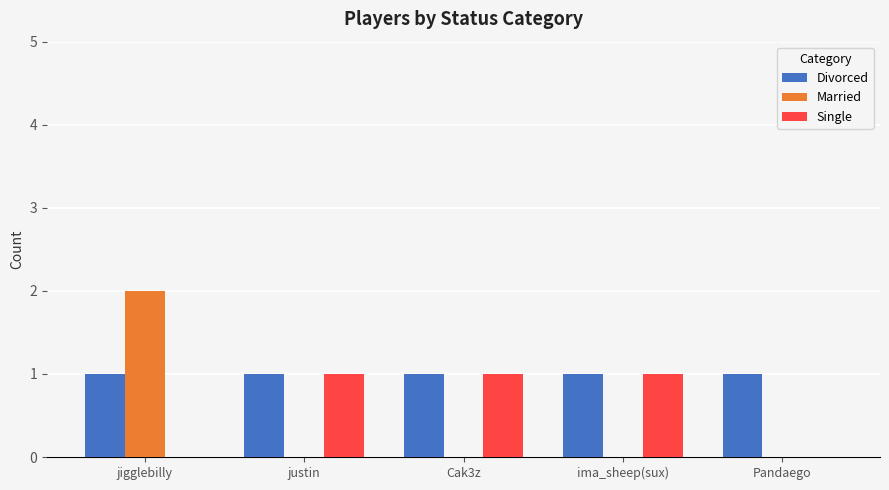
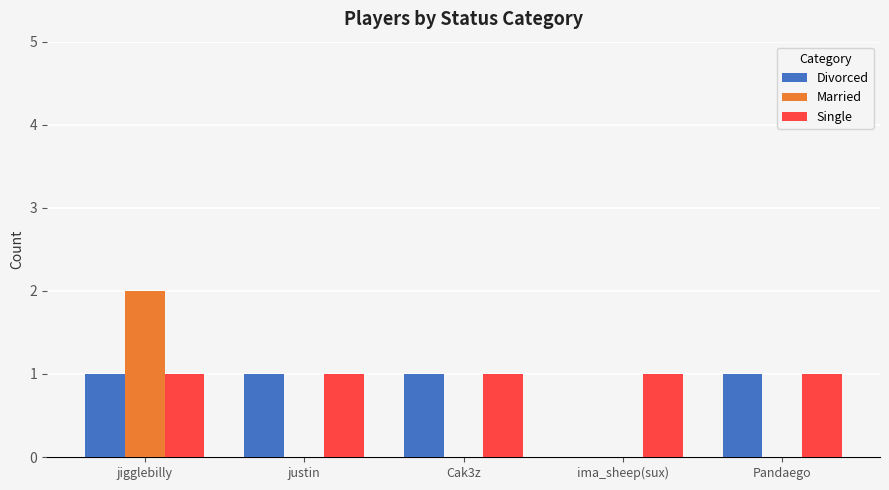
Single, jigglebilly: 0 -> 1
Divorced, ima_sheep(sux): 1 -> 0
Single, Pandaego: 0 -> 1
